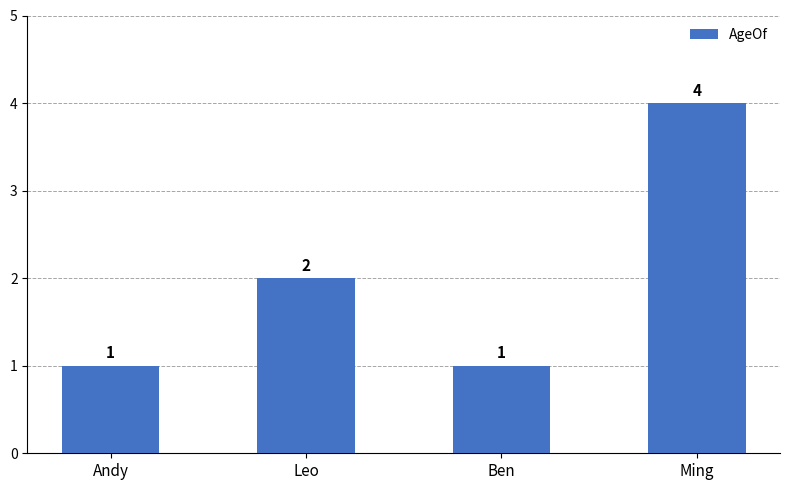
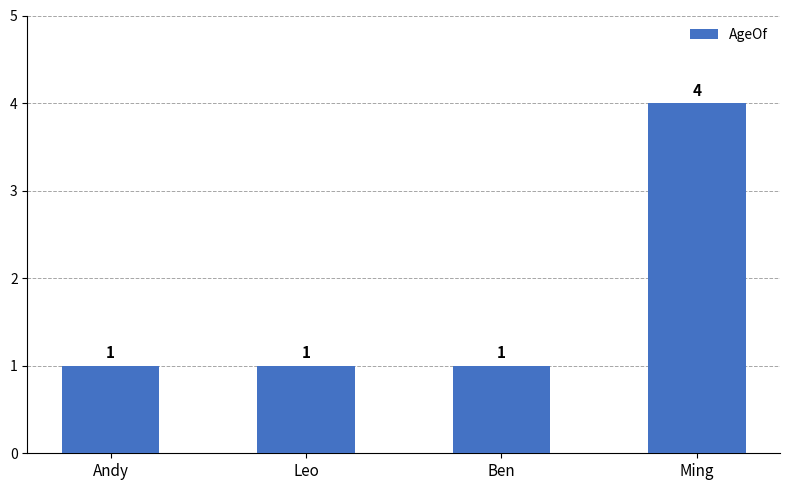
Leo: 2 -> 1
